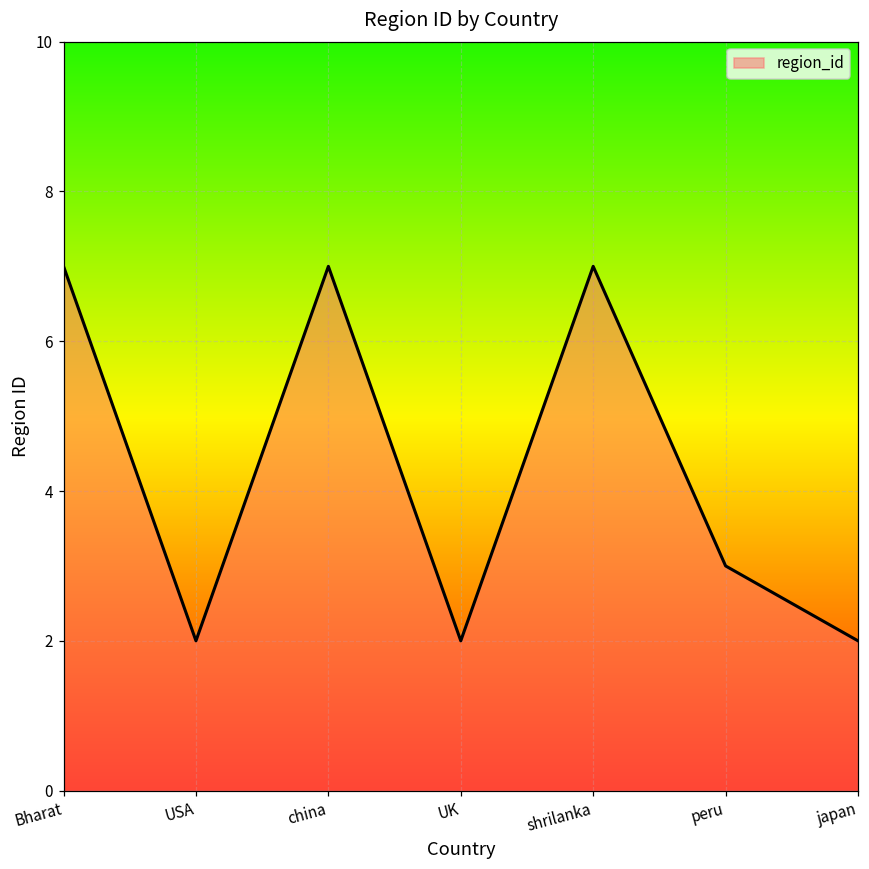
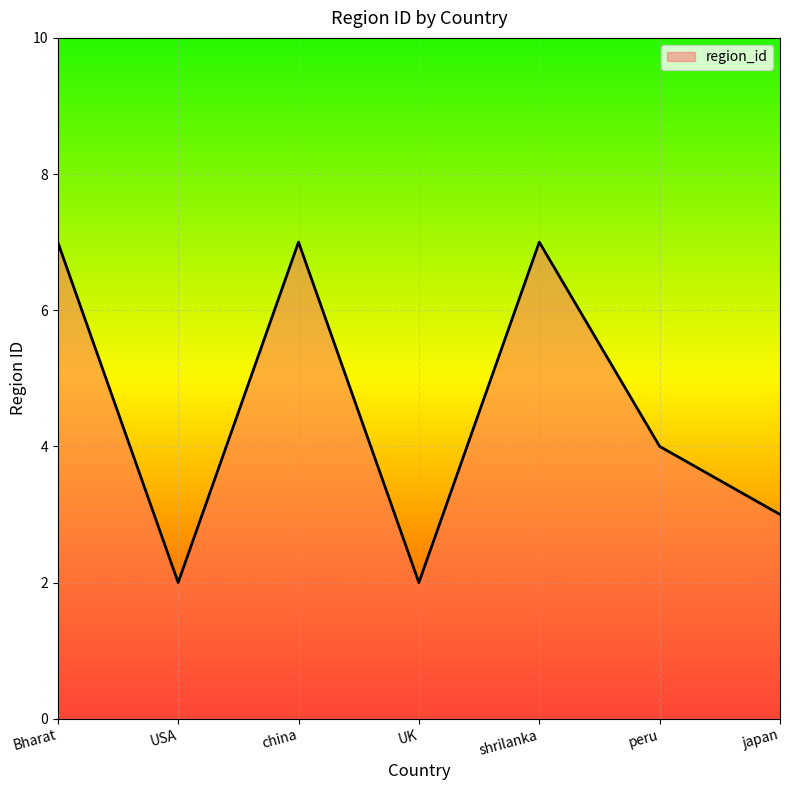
peru: 3 -> 4
japan: 2 -> 3
